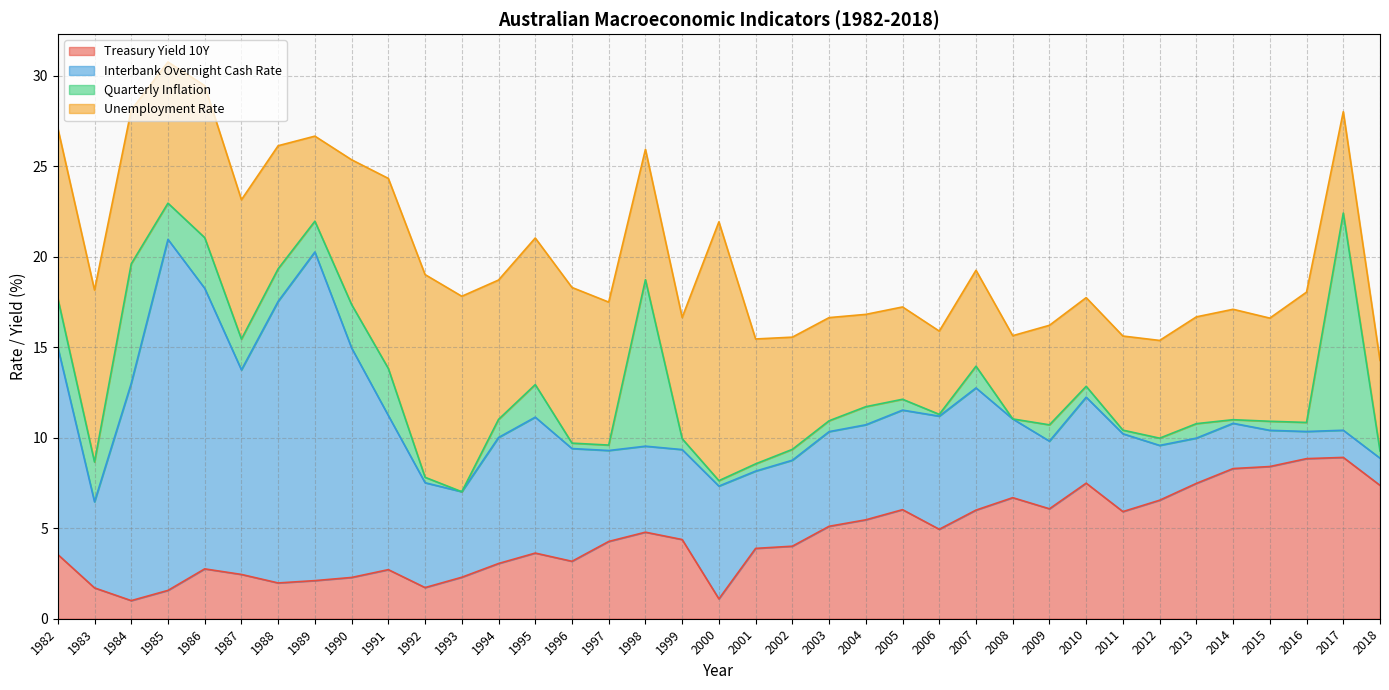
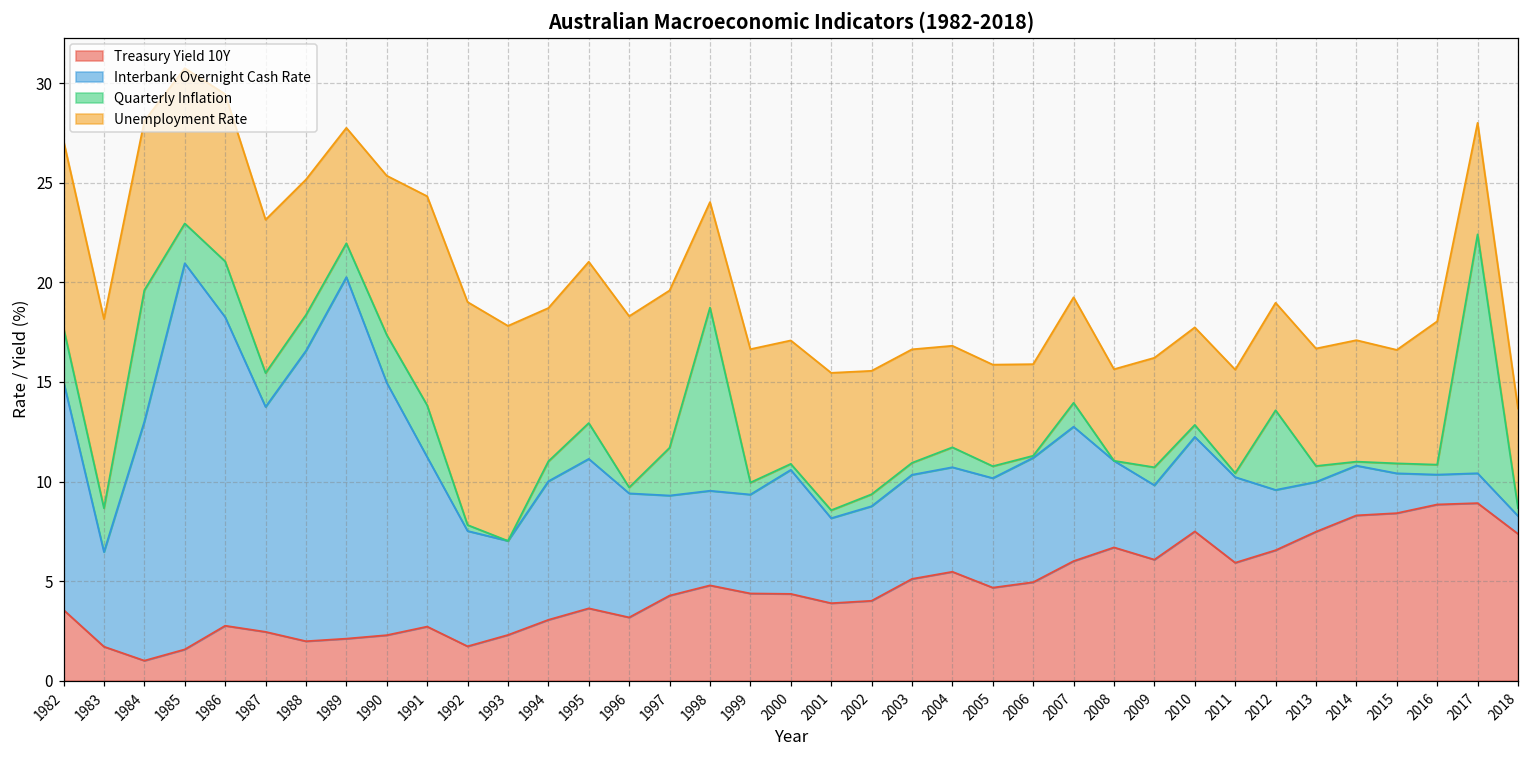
Interbank Overnight Cash Rate, 1988: 15.6 -> 14.6
Unemployment Rate, 1989: 4.7 -> 5.8
Quarterly Inflation, 1997: 0.3 -> 2.4
Unemployment Rate, 1998: 7.2 -> 5.3
Treasury Yield 10Y, 2000: 1.1 -> 4.4
Unemployment Rate, 2000: 14.3 -> 6.2
Treasury Yield 10Y, 2005: 6.0 -> 4.7
Quarterly Inflation, 2012: 0.4 -> 4.0
Interbank Overnight Cash Rate, 2018: 1.5 -> 0.9
